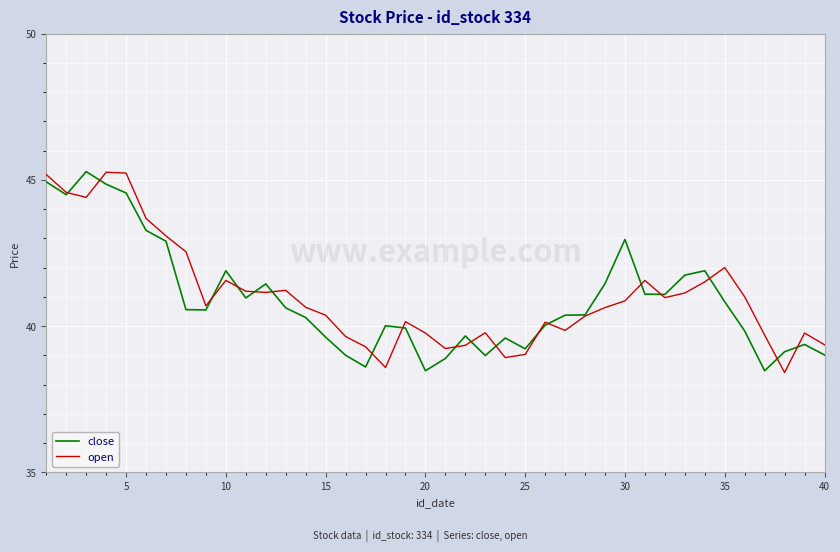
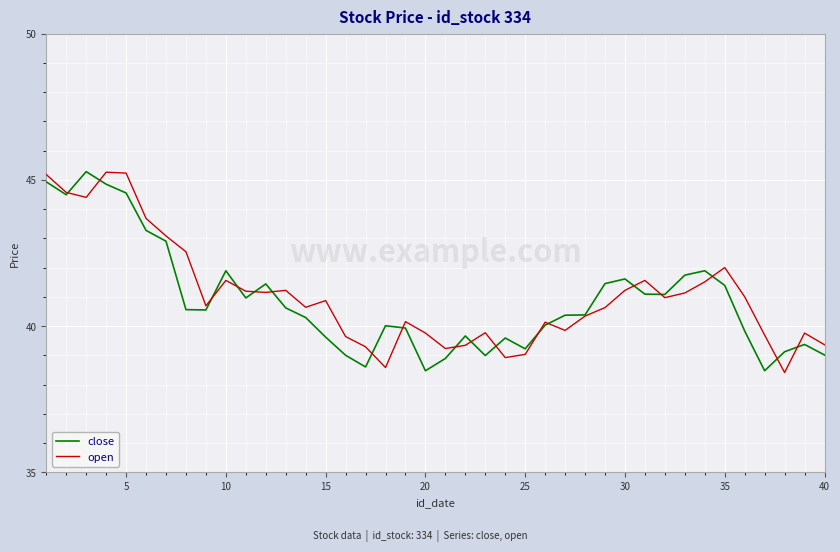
open, 15: 40.4 -> 40.9
close, 30: 43.0 -> 41.6
open, 30: 40.9 -> 41.2
close, 35: 40.8 -> 41.4
